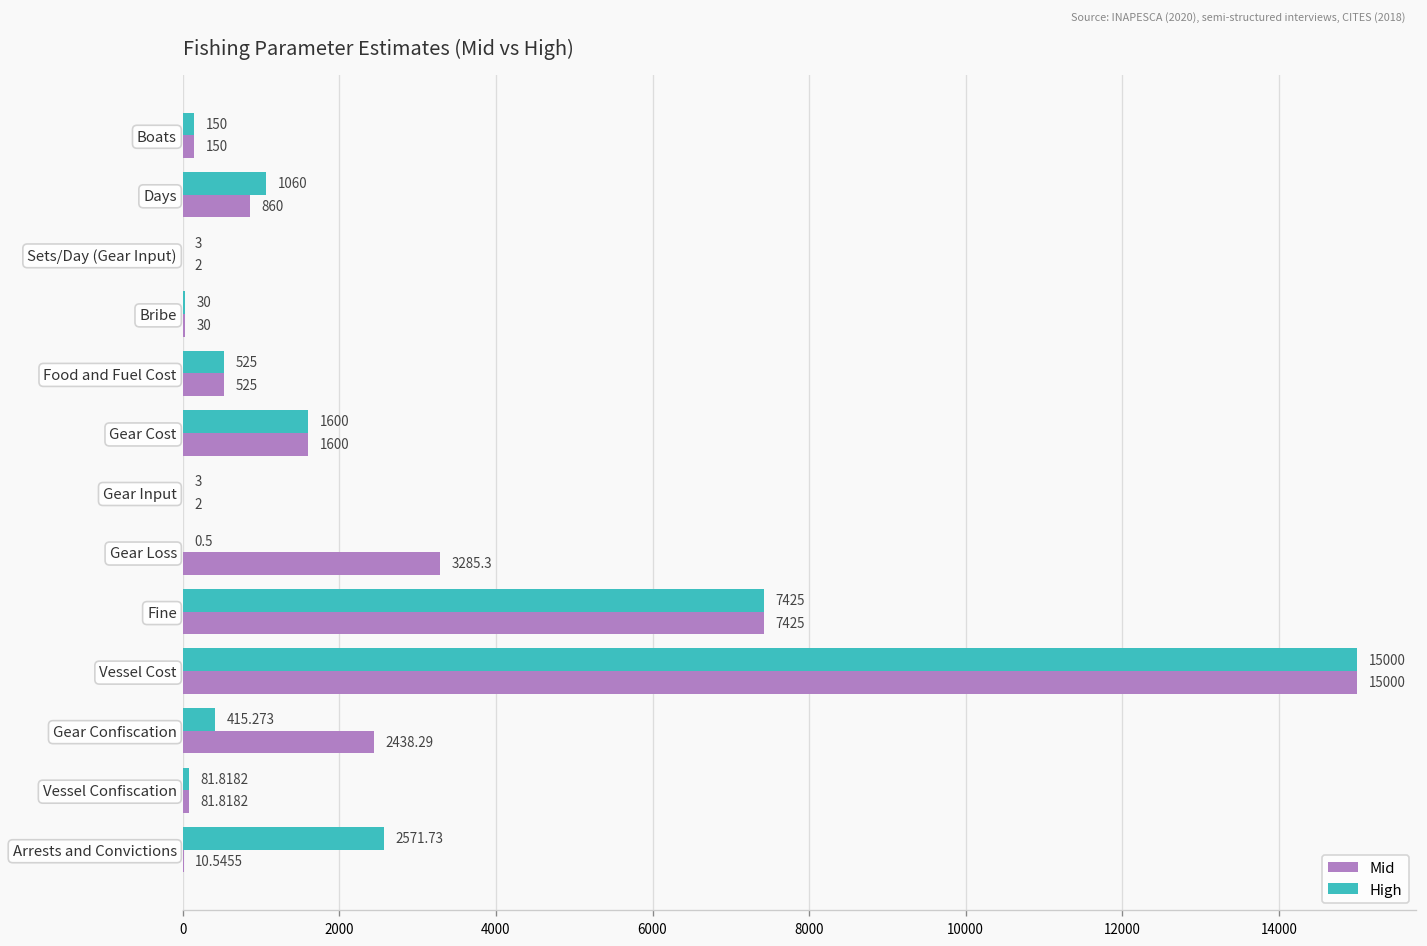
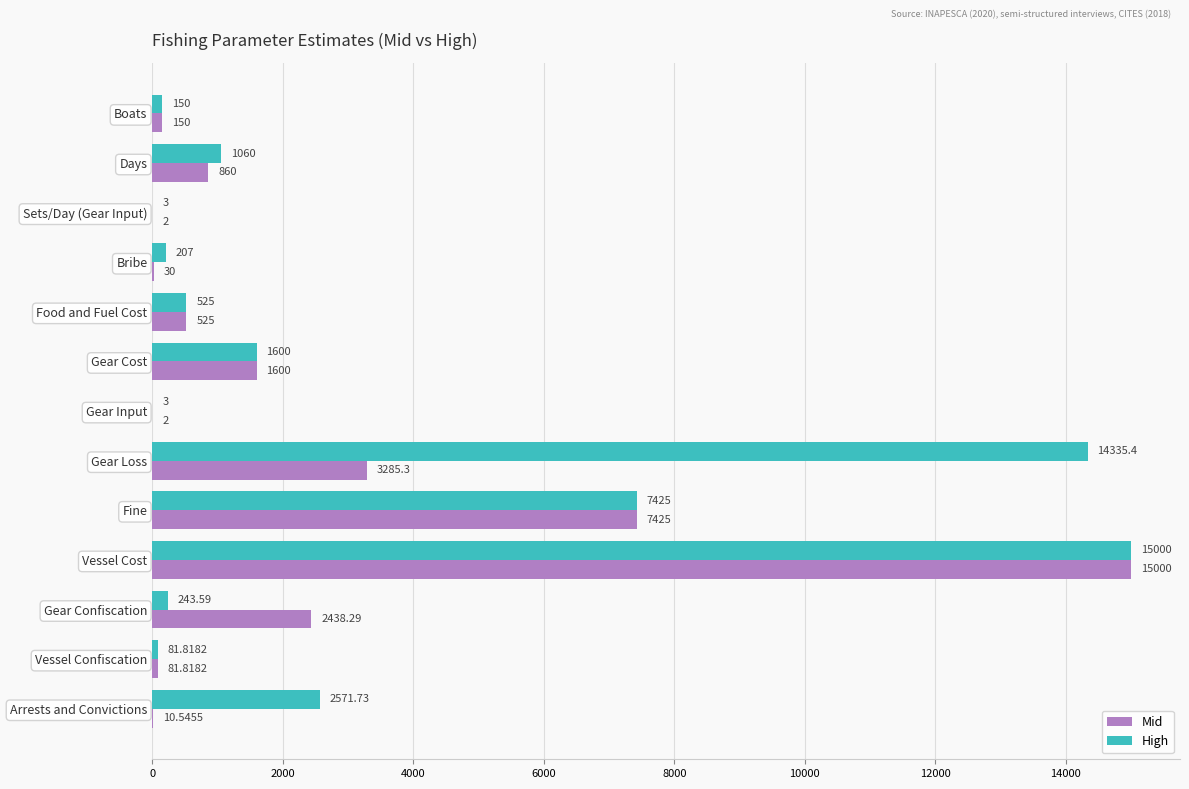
High, Bribe: 30 -> 207
High, Gear Loss: 0.5 -> 14335.4
High, Gear Confiscation: 415.273 -> 243.59
